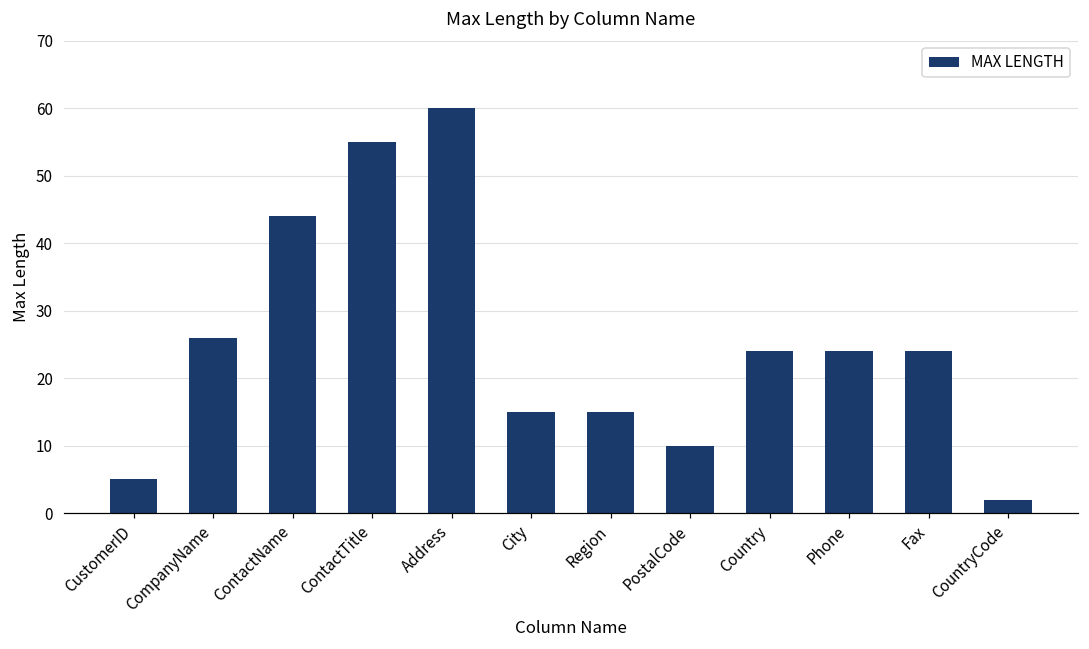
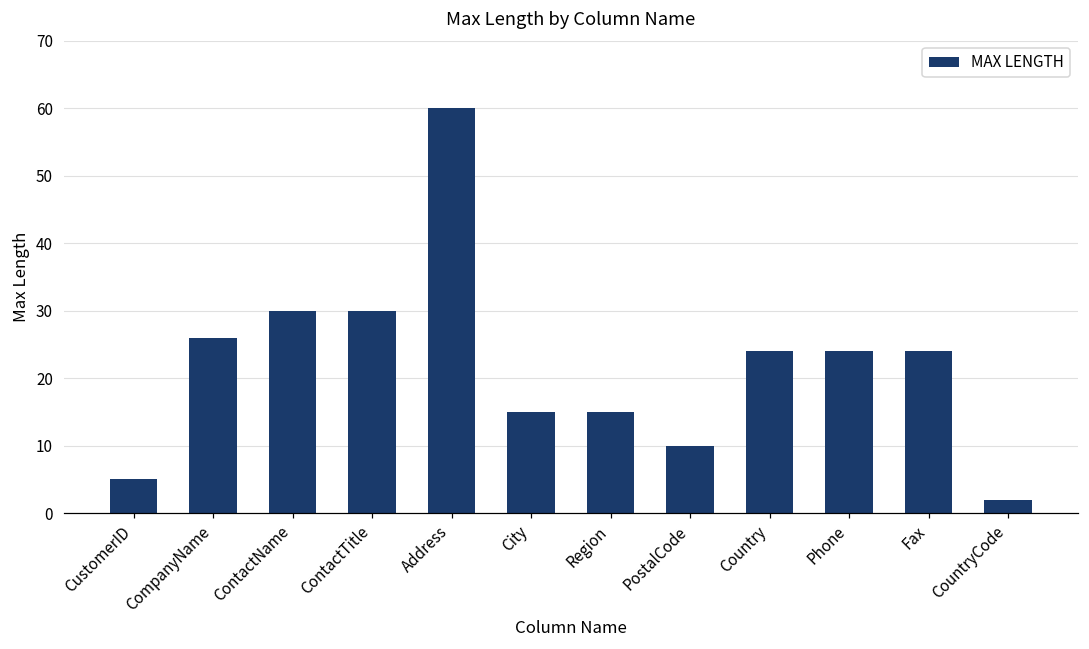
ContactName: 44 -> 30
ContactTitle: 55 -> 30
